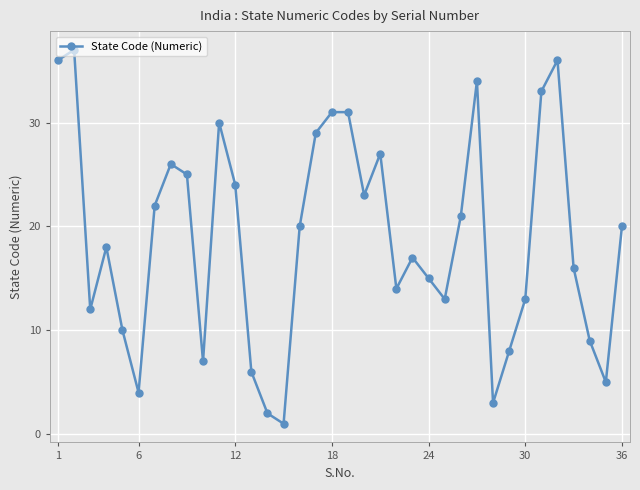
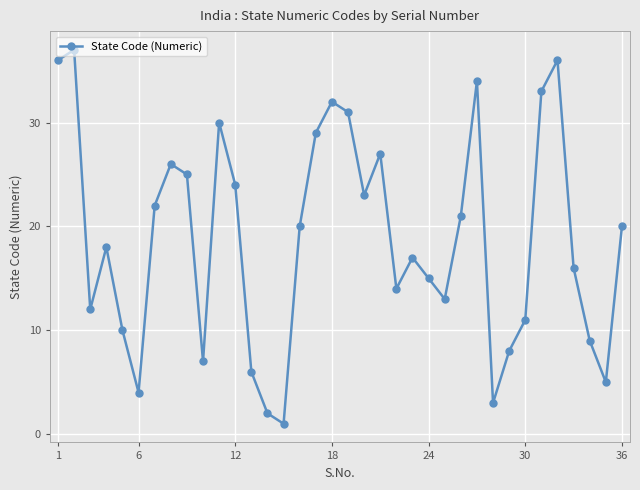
18: 31 -> 32
30: 13 -> 11
